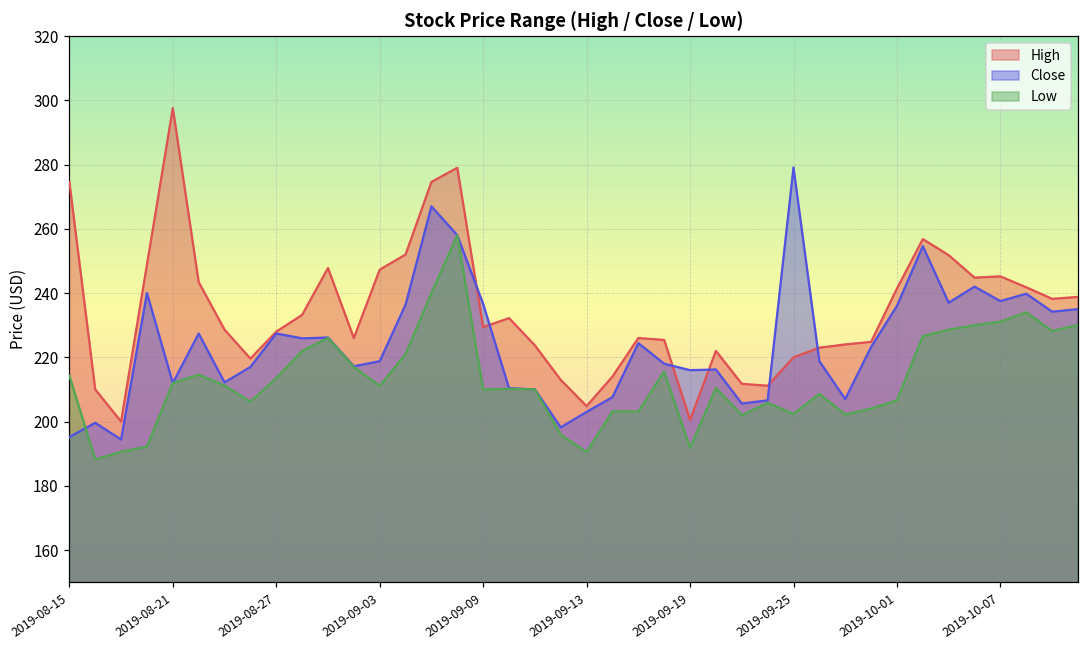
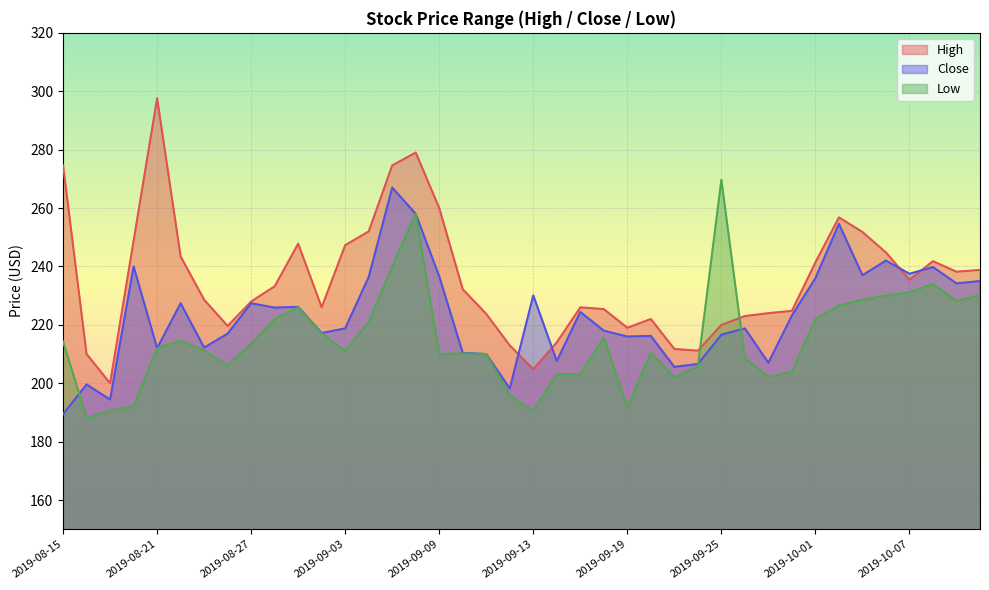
Close, 2019-08-15: 195 -> 189
High, 2019-09-09: 229 -> 260
Close, 2019-09-13: 203 -> 230
High, 2019-09-19: 201 -> 219
Close, 2019-09-25: 279 -> 217
Low, 2019-09-25: 202 -> 270
Low, 2019-10-01: 207 -> 222
High, 2019-10-07: 245 -> 235
